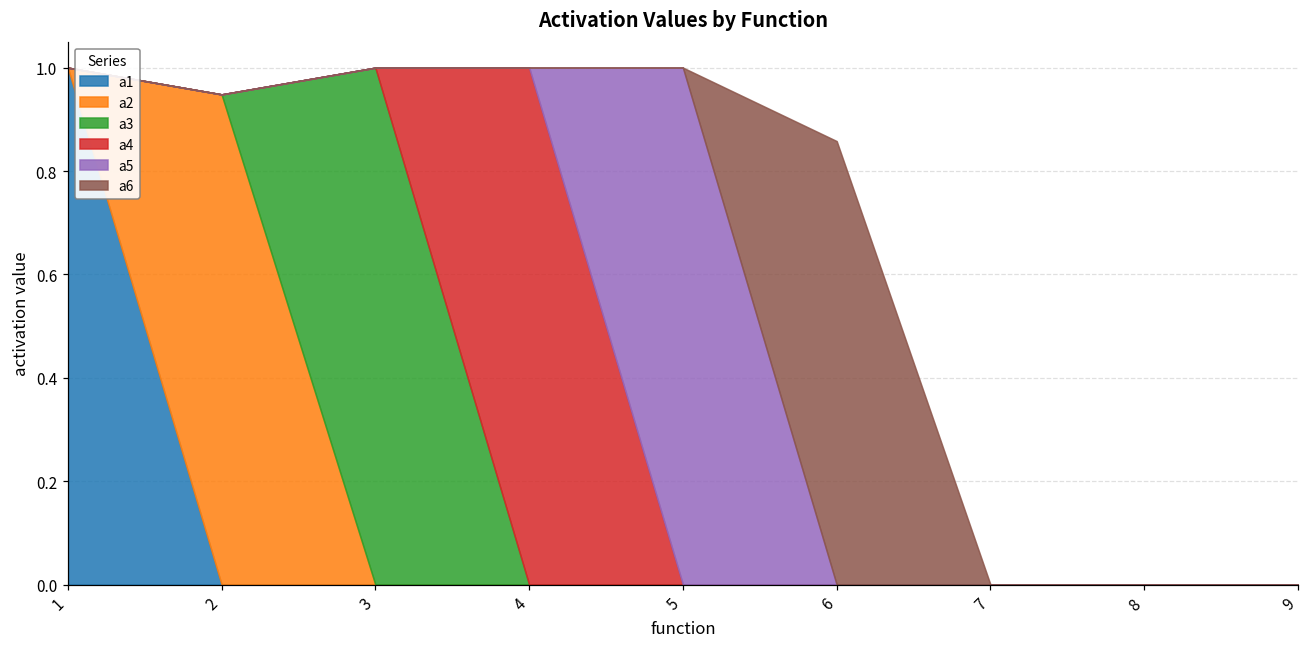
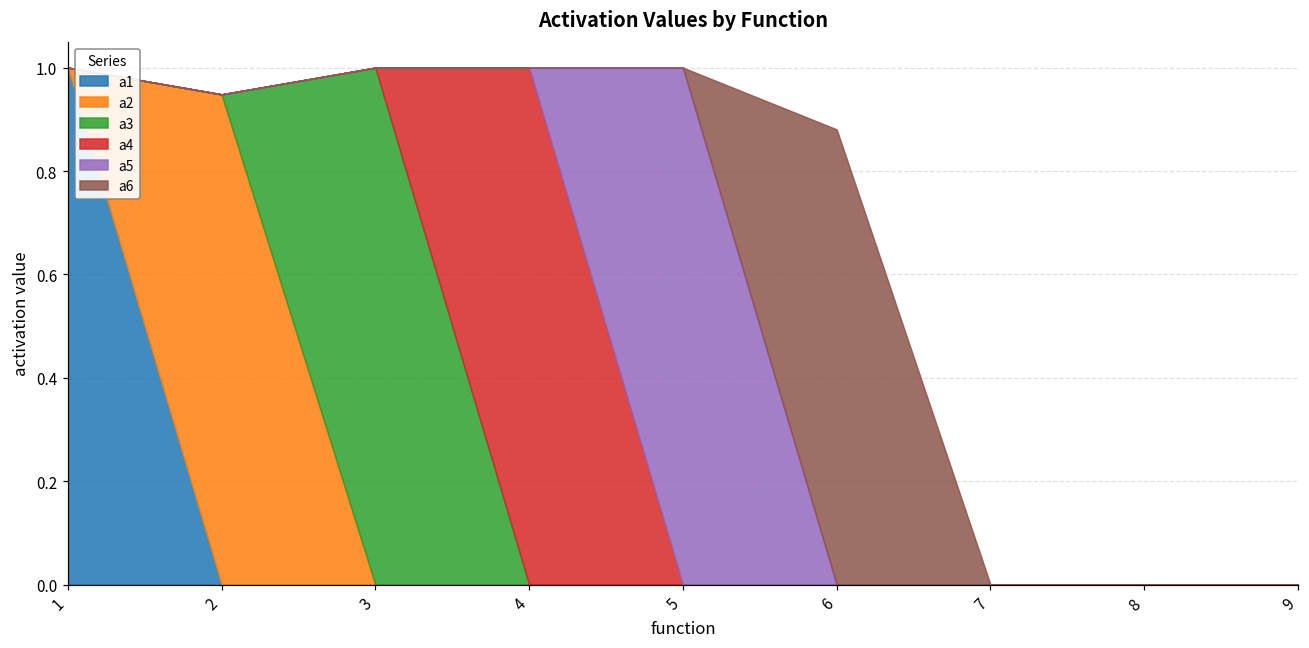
a6, 6: 0.86 -> 0.88
